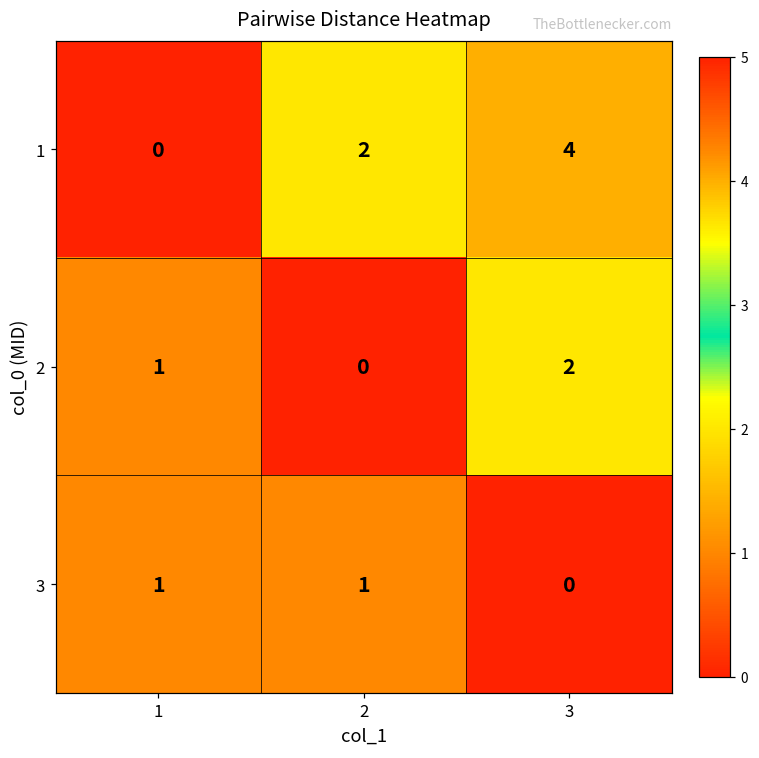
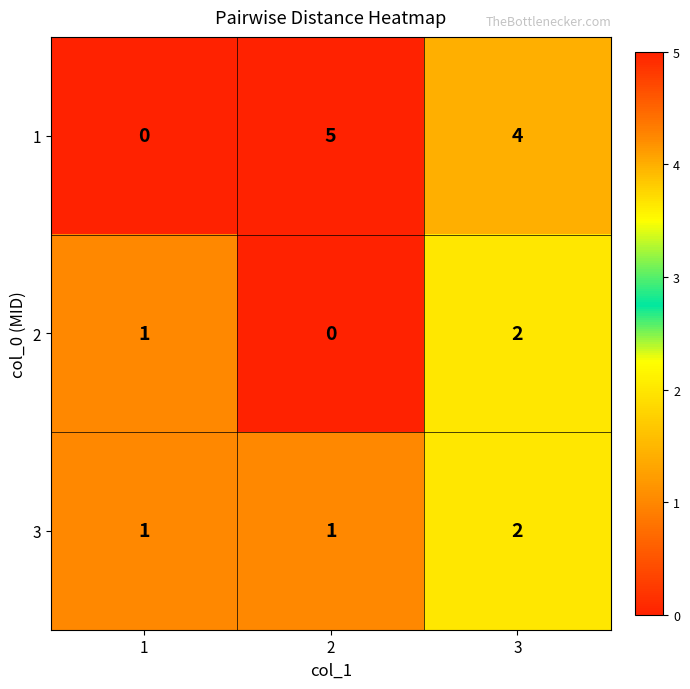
1, 2: 2 -> 5
3, 3: 0 -> 2
